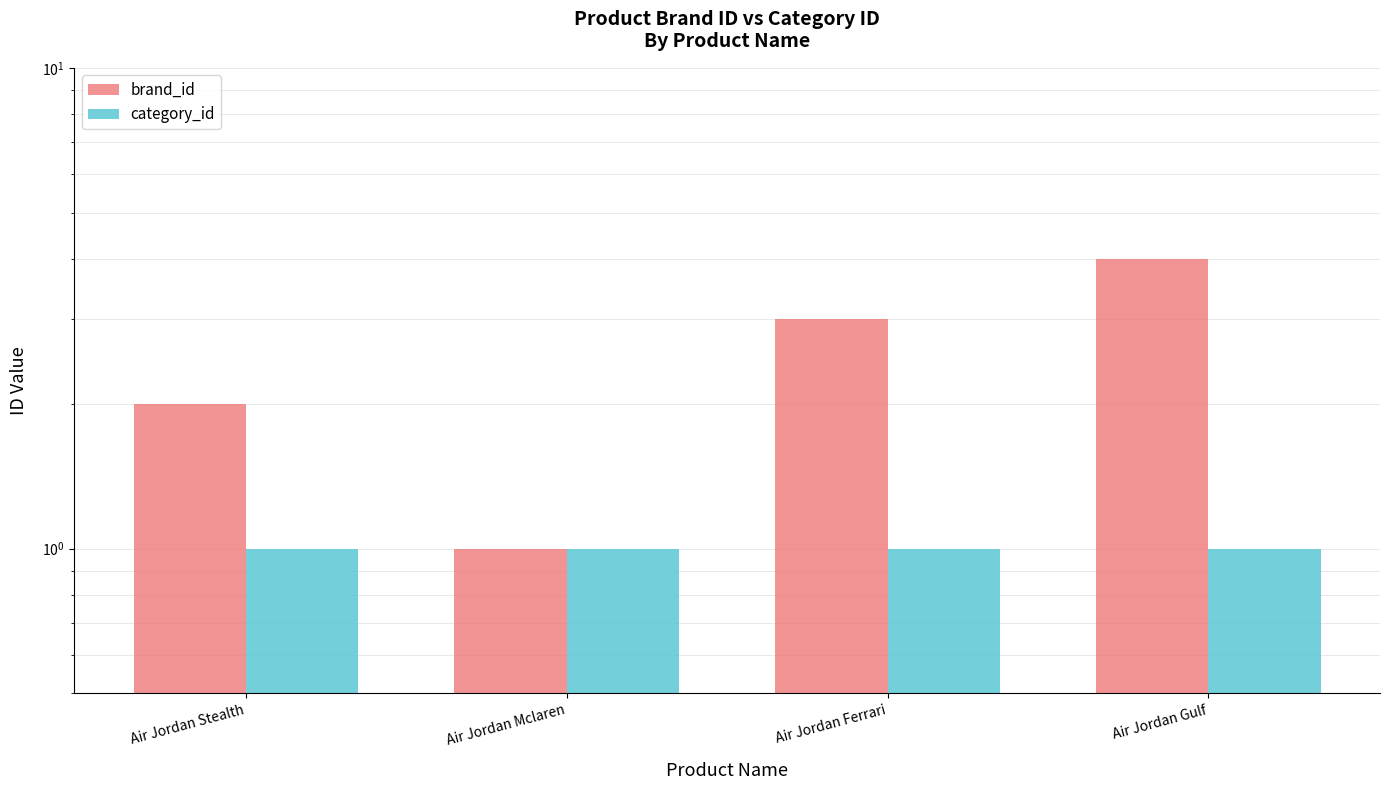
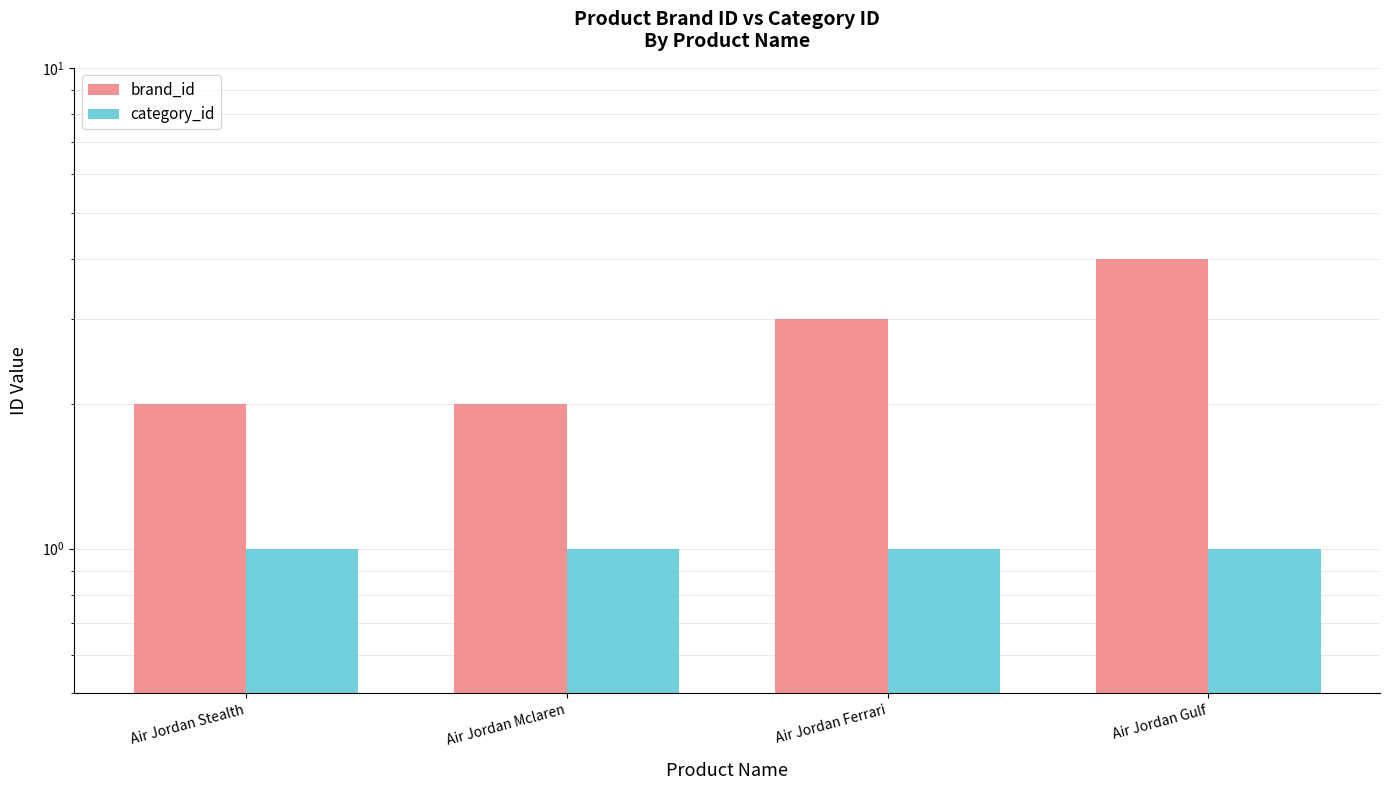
brand_id, Air Jordan Mclaren: 1 -> 2
